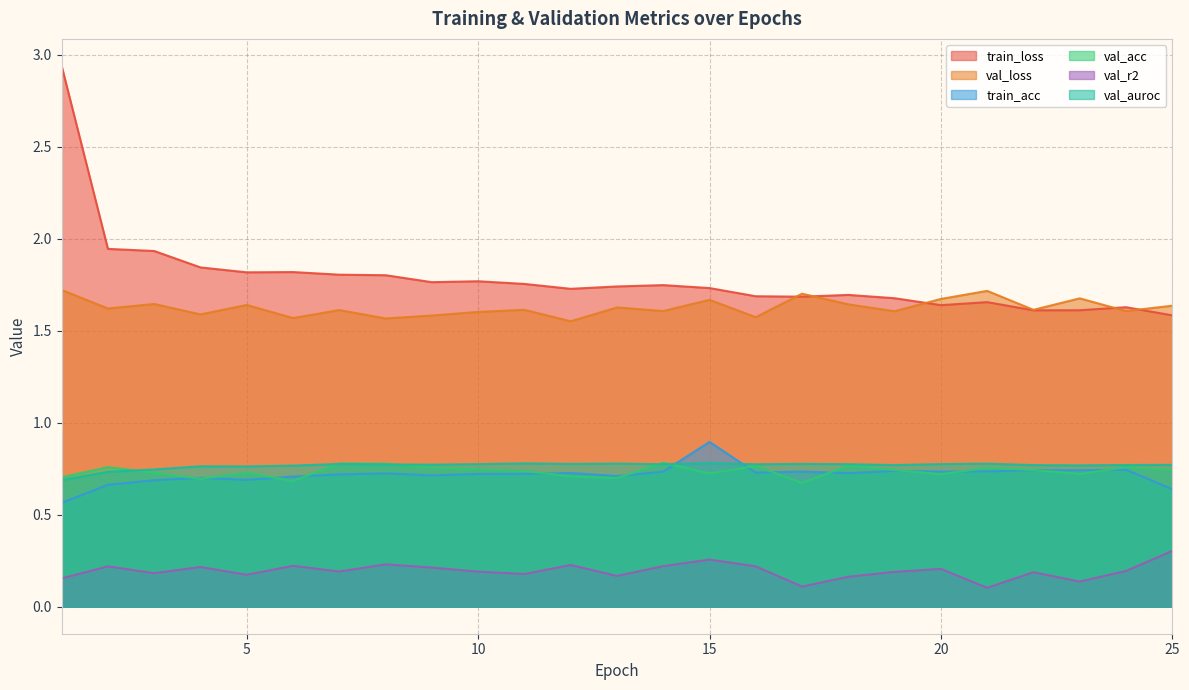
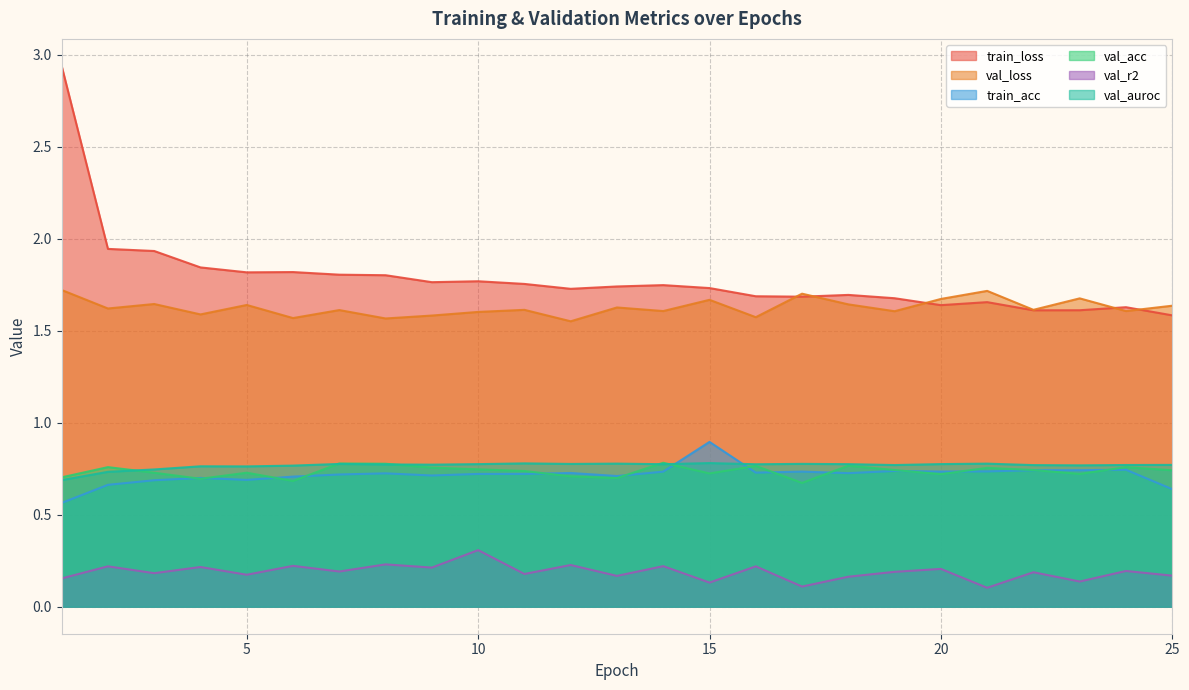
val_r2, 10: 0.19 -> 0.31
val_r2, 15: 0.26 -> 0.13
val_r2, 25: 0.30 -> 0.17
